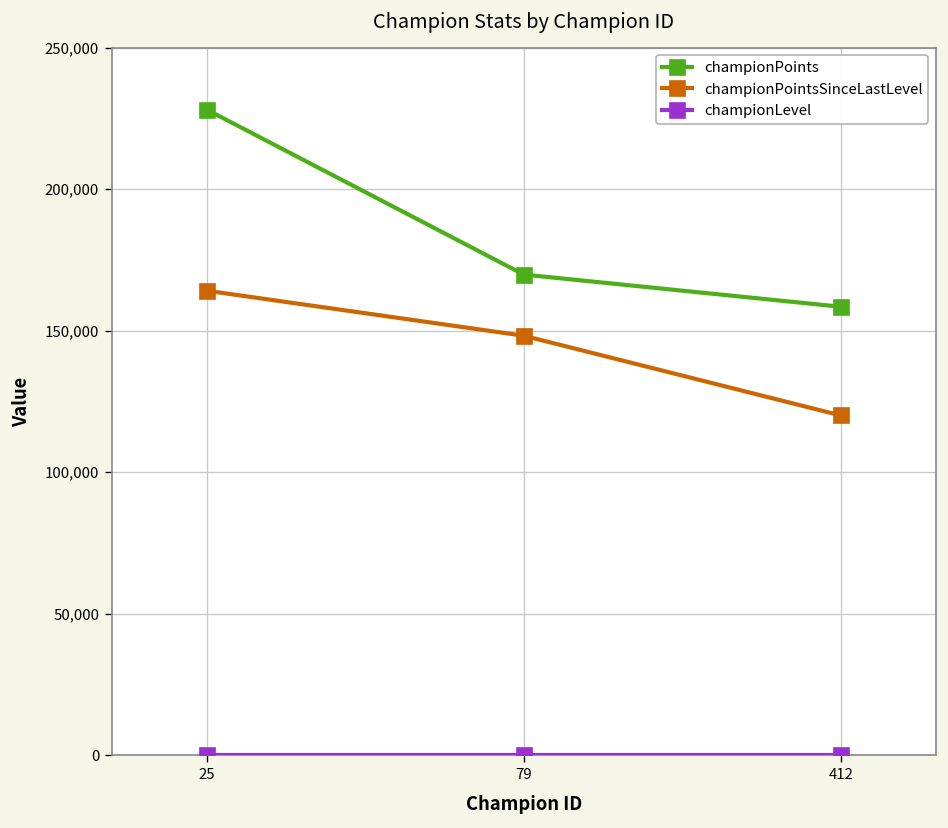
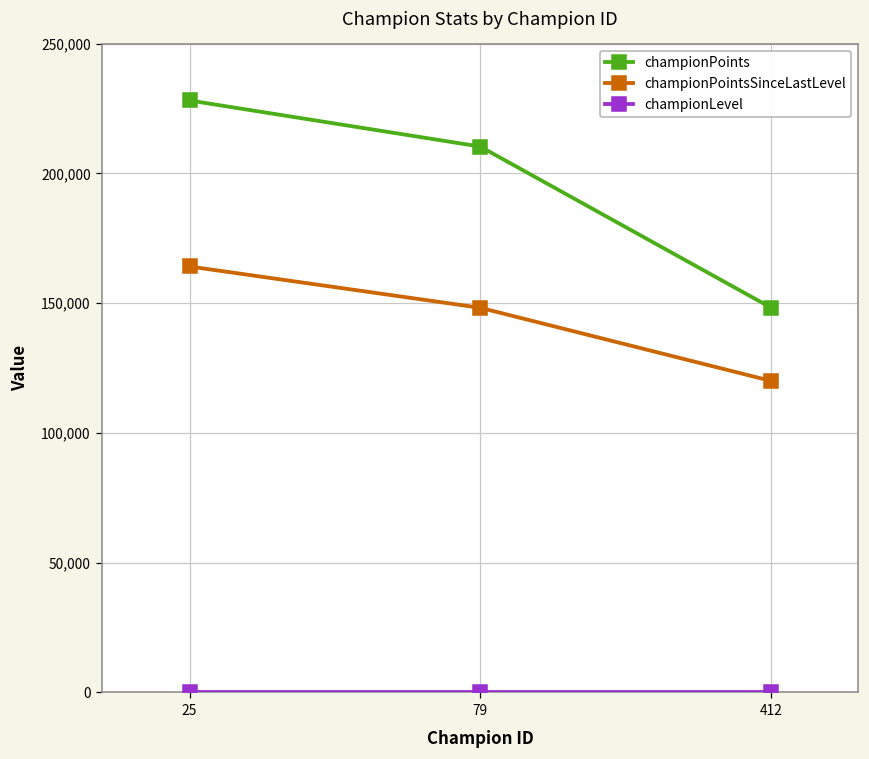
championPoints, 79: 170,000 -> 210,000
championPoints, 412: 158,000 -> 148,000
